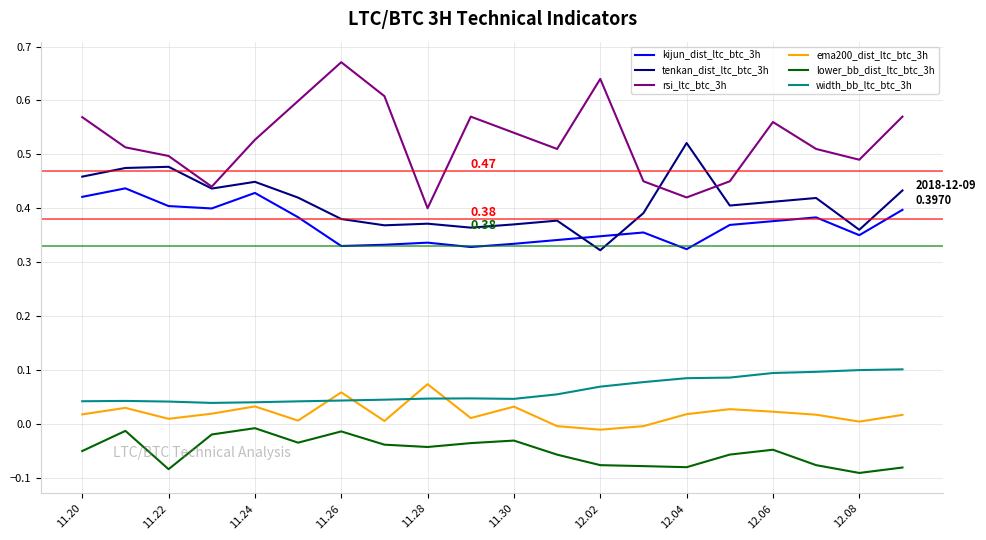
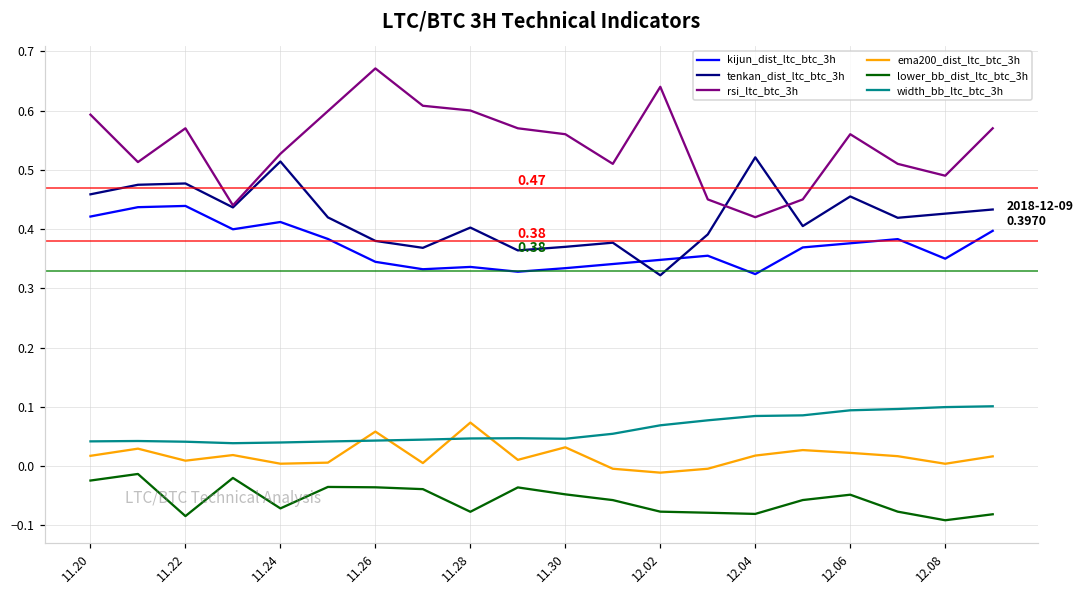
rsi_ltc_btc_3h, 11.20: 0.57 -> 0.59
lower_bb_dist_ltc_btc_3h, 11.20: -0.05 -> -0.02
kijun_dist_ltc_btc_3h, 11.22: 0.40 -> 0.44
rsi_ltc_btc_3h, 11.22: 0.50 -> 0.57
kijun_dist_ltc_btc_3h, 11.24: 0.43 -> 0.41
tenkan_dist_ltc_btc_3h, 11.24: 0.45 -> 0.51
ema200_dist_ltc_btc_3h, 11.24: 0.03 -> 0.00
lower_bb_dist_ltc_btc_3h, 11.24: -0.01 -> -0.07
kijun_dist_ltc_btc_3h, 11.26: 0.33 -> 0.34
lower_bb_dist_ltc_btc_3h, 11.26: -0.01 -> -0.04
tenkan_dist_ltc_btc_3h, 11.28: 0.37 -> 0.40
rsi_ltc_btc_3h, 11.28: 0.4 -> 0.6
lower_bb_dist_ltc_btc_3h, 11.28: -0.04 -> -0.08
rsi_ltc_btc_3h, 11.30: 0.54 -> 0.56
lower_bb_dist_ltc_btc_3h, 11.30: -0.03 -> -0.05
tenkan_dist_ltc_btc_3h, 12.06: 0.41 -> 0.46
tenkan_dist_ltc_btc_3h, 12.08: 0.36 -> 0.43
